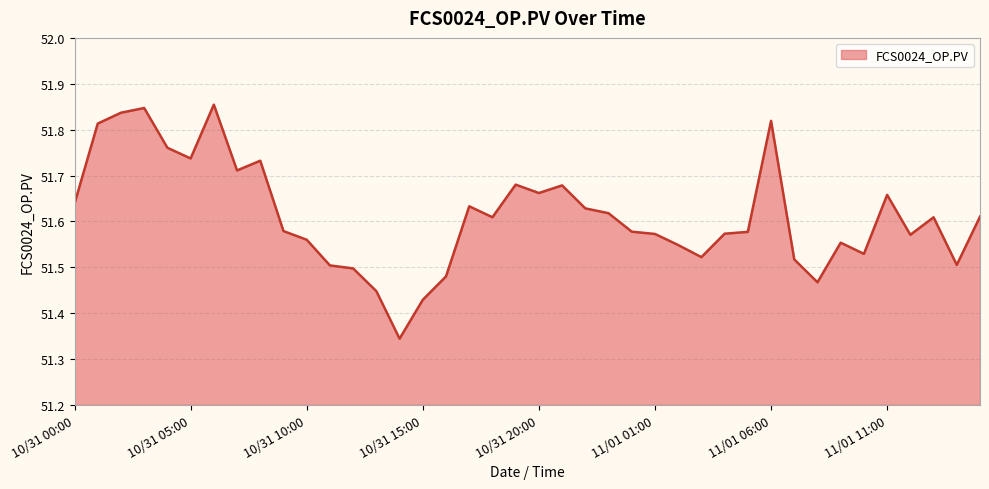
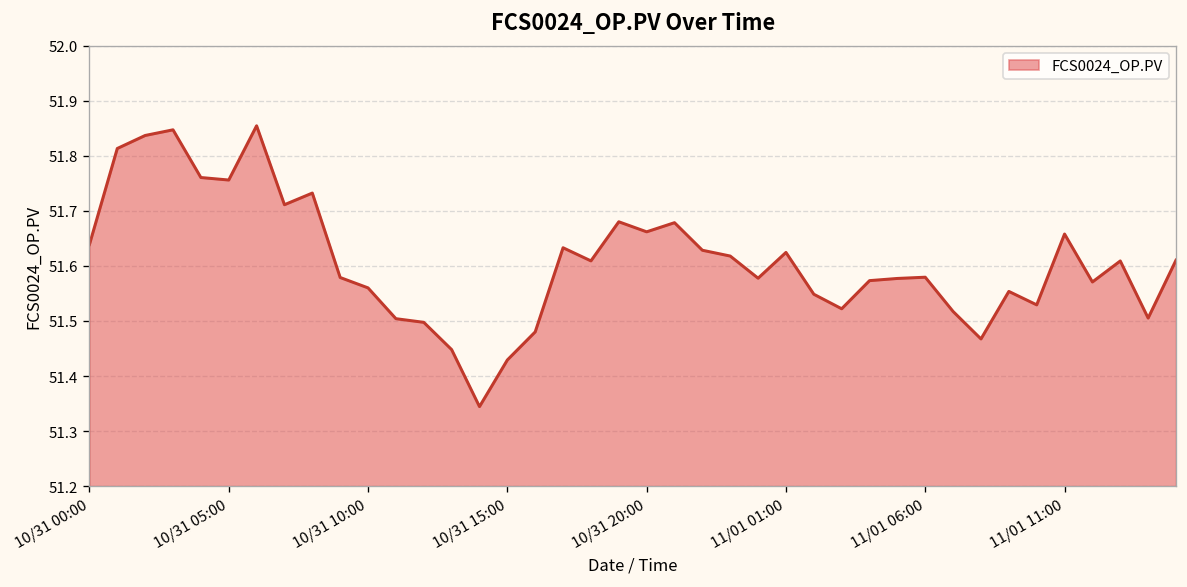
10/31 05:00: 51.74 -> 51.76
11/01 01:00: 51.57 -> 51.62
11/01 06:00: 51.82 -> 51.58
